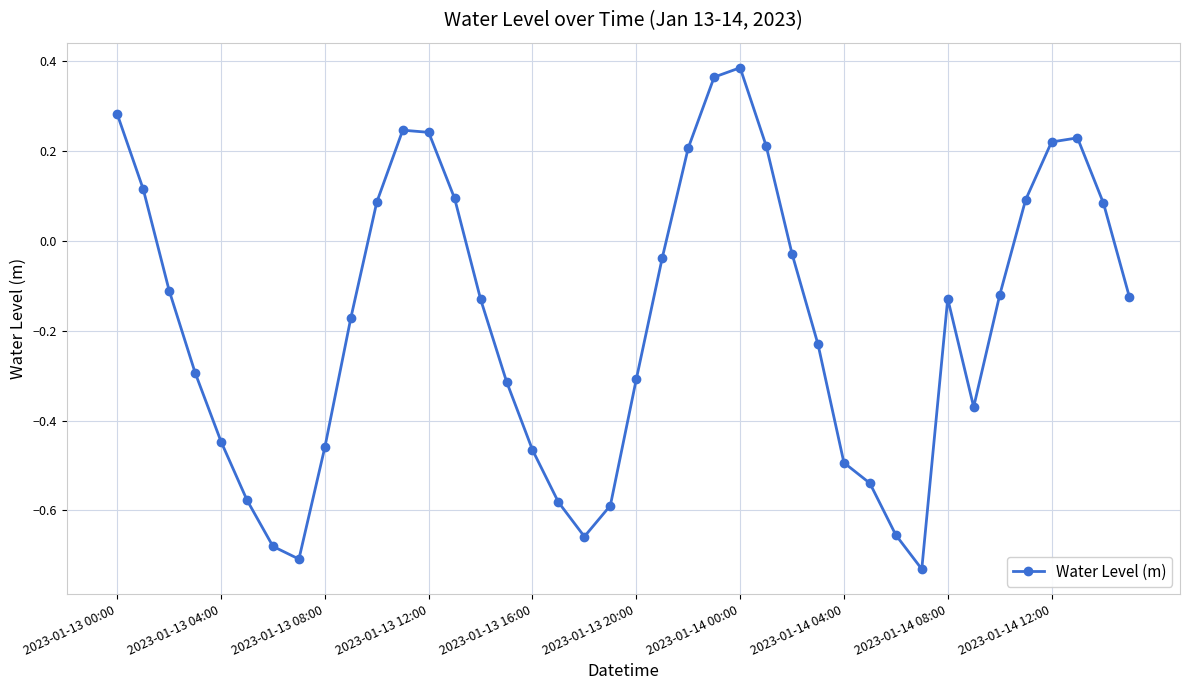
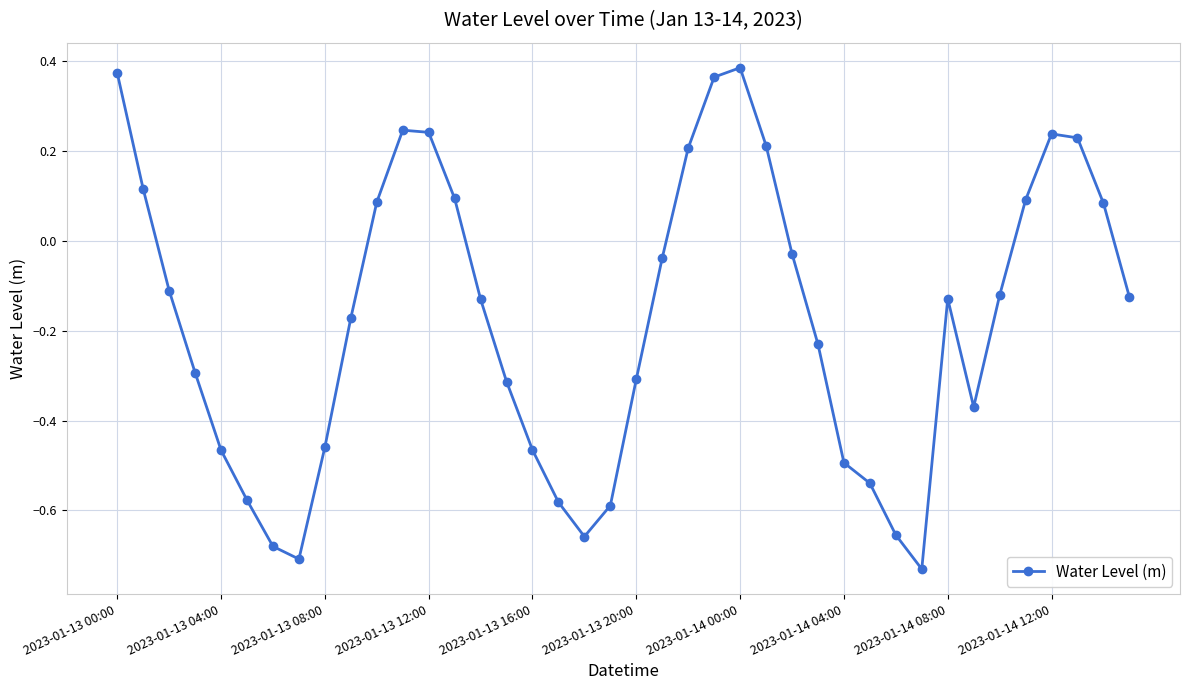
2023-01-13 00:00: 0.28 -> 0.37
2023-01-13 04:00: -0.45 -> -0.47
2023-01-14 12:00: 0.22 -> 0.24
